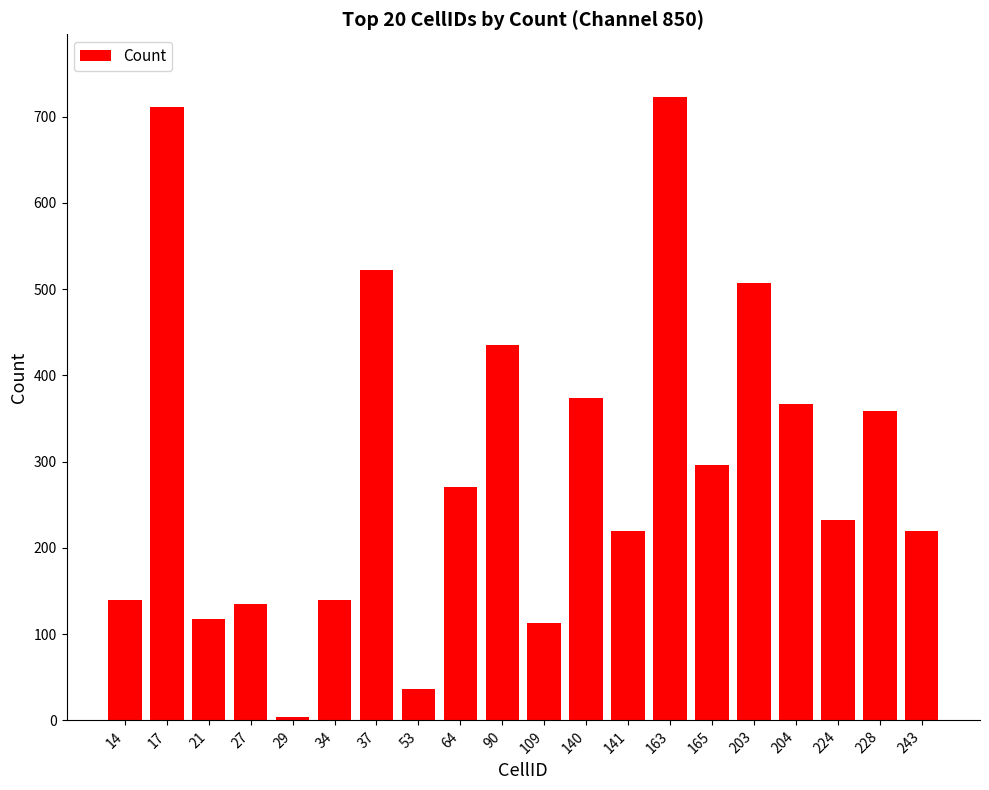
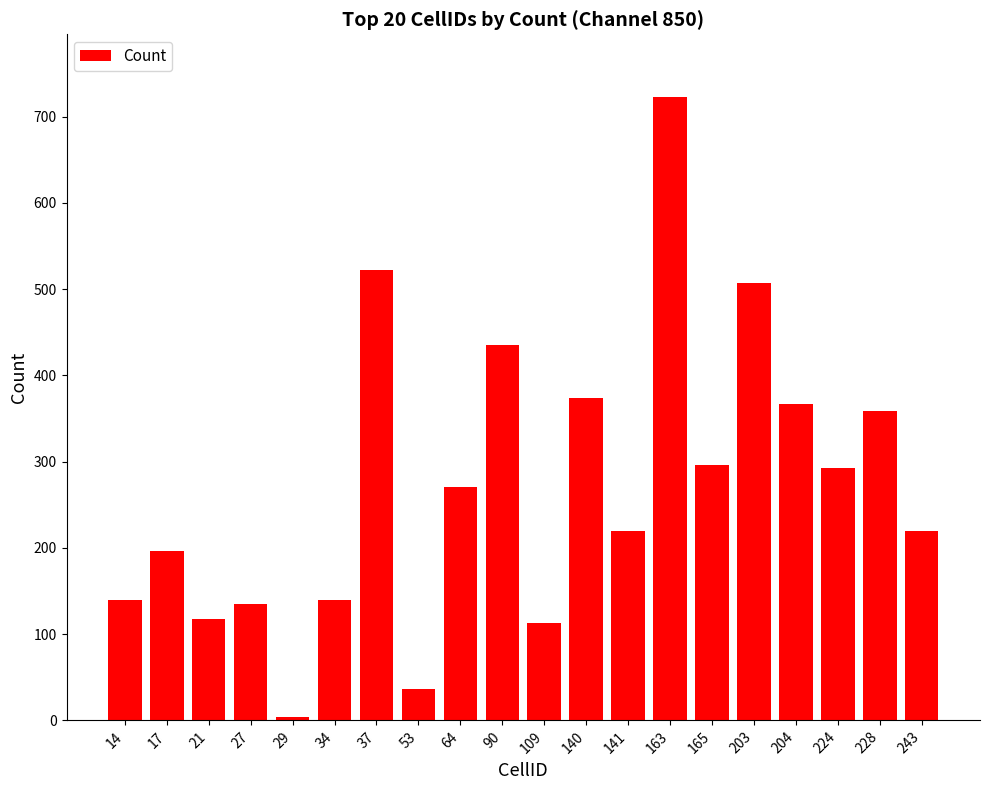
17: 710 -> 200
224: 230 -> 290
